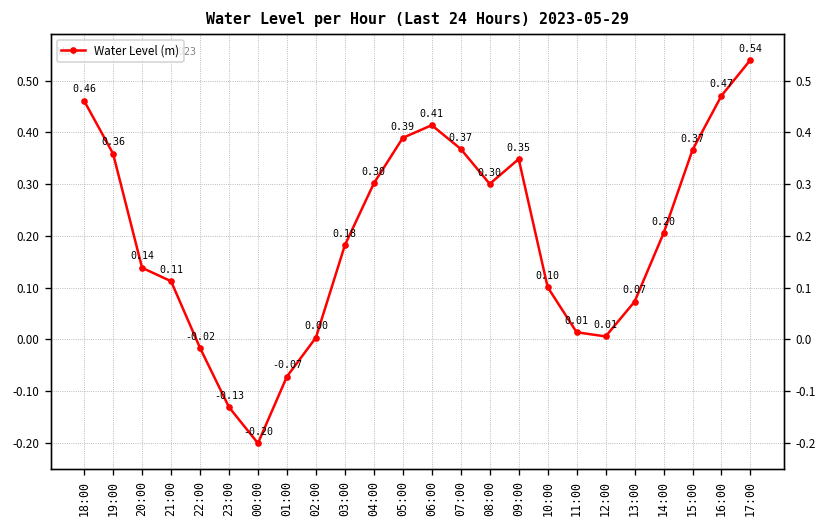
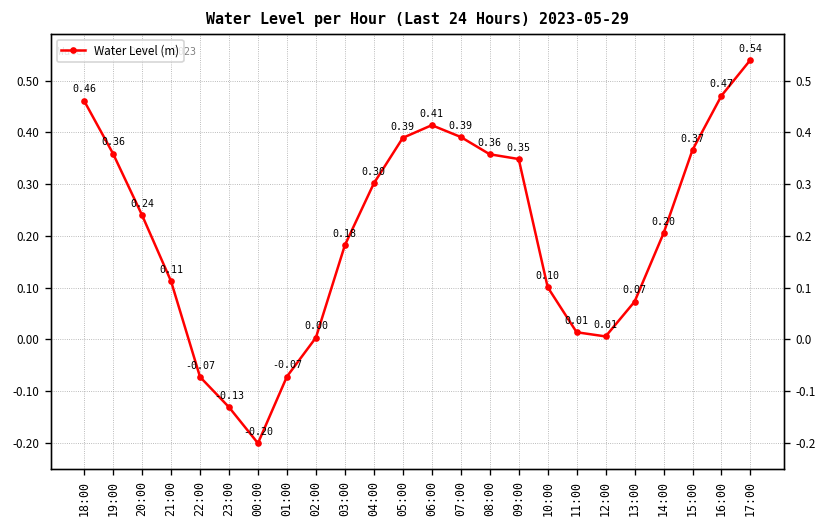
20:00: 0.14 -> 0.24
22:00: -0.02 -> -0.07
07:00: 0.37 -> 0.39
08:00: 0.30 -> 0.36
